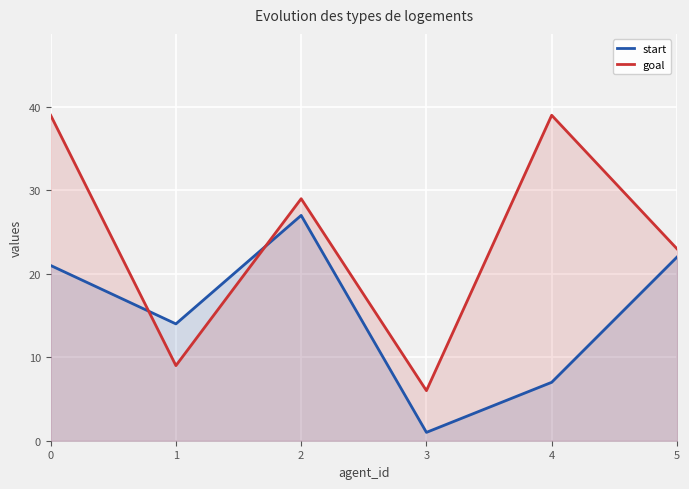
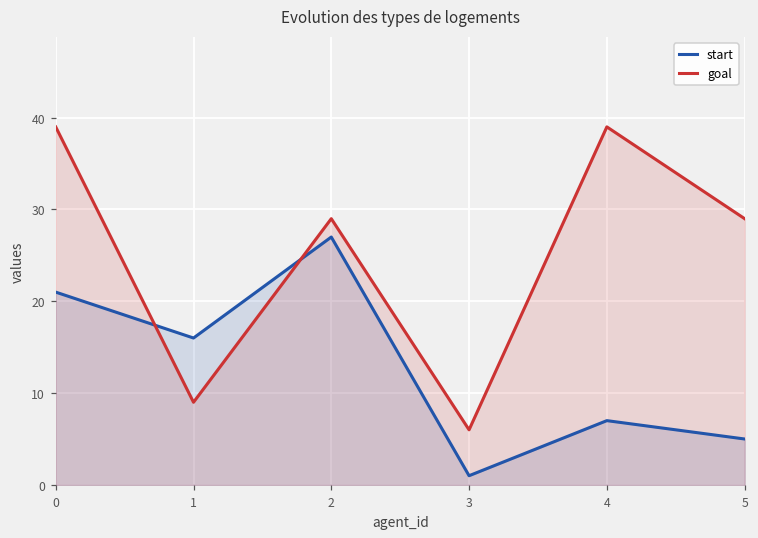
start, 1: 14 -> 16
start, 5: 22 -> 5
goal, 5: 23 -> 29
